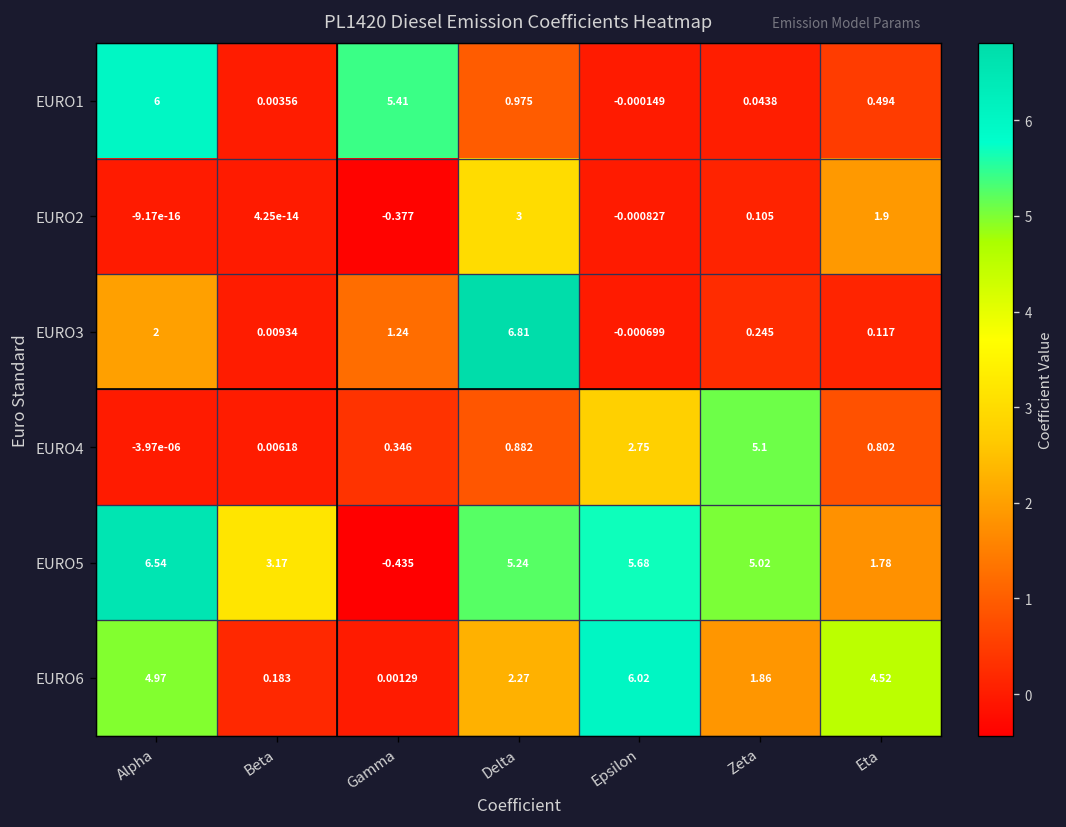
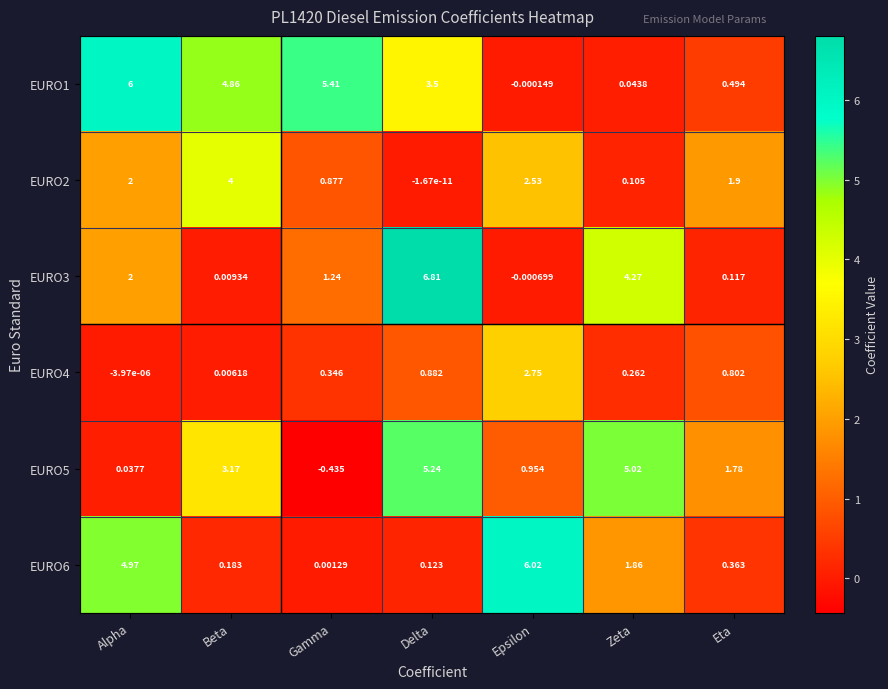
EURO1, Beta: 0.00356 -> 4.86
EURO1, Delta: 0.975 -> 3.5
EURO2, Alpha: -9.17e-16 -> 2
EURO2, Beta: 4.25e-14 -> 4
EURO2, Gamma: -0.377 -> 0.877
EURO2, Delta: 3 -> -1.67e-11
EURO2, Epsilon: -0.000827 -> 2.53
EURO3, Zeta: 0.245 -> 4.27
EURO4, Zeta: 5.1 -> 0.262
EURO5, Alpha: 6.54 -> 0.0377
EURO5, Epsilon: 5.68 -> 0.954
EURO6, Delta: 2.27 -> 0.123
EURO6, Eta: 4.52 -> 0.363
